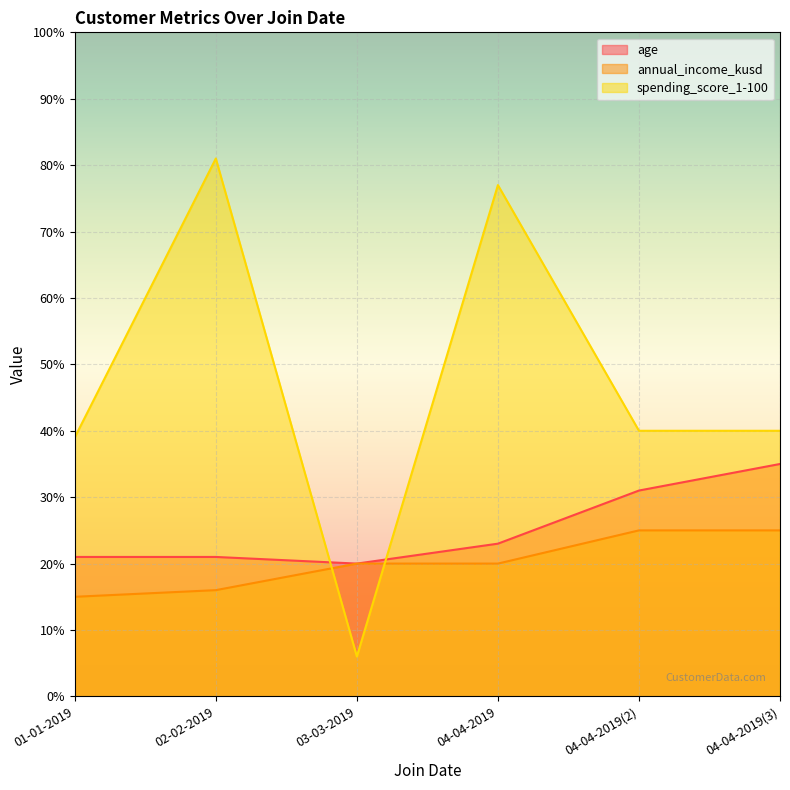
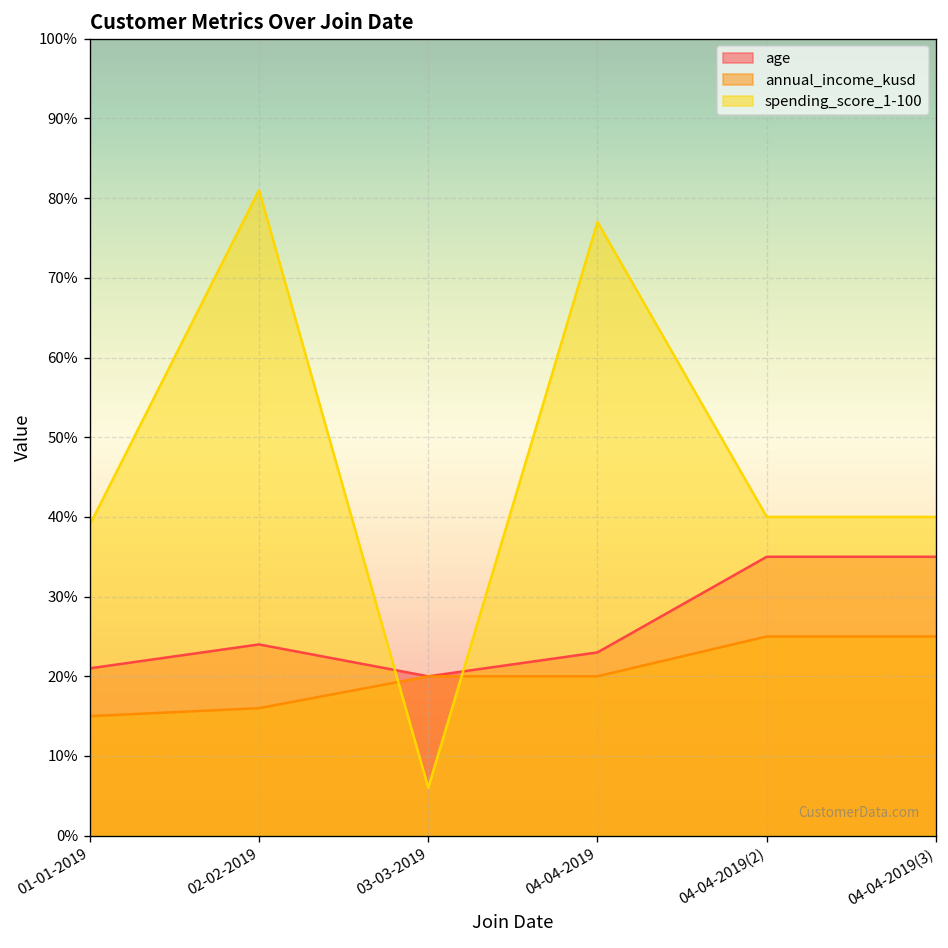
age, 02-02-2019: 21% -> 24%
age, 04-04-2019(2): 31% -> 35%
